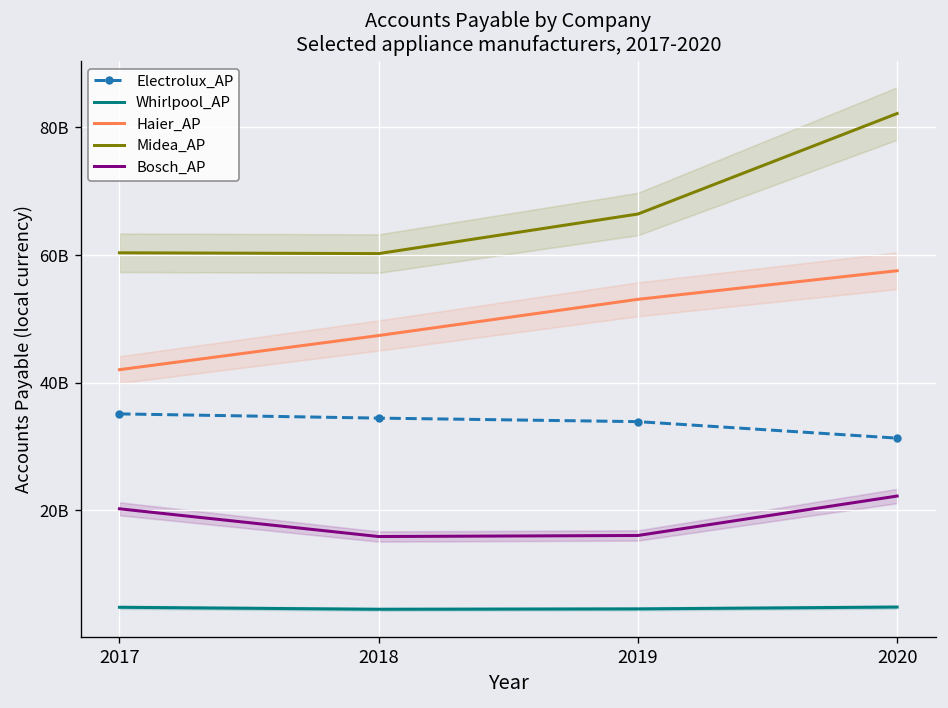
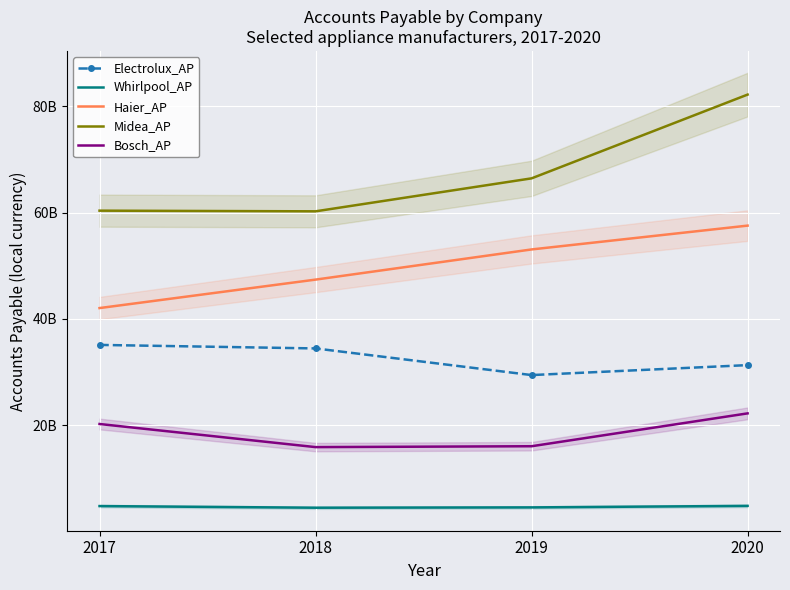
Electrolux_AP, 2019: 34000000000 -> 29000000000
